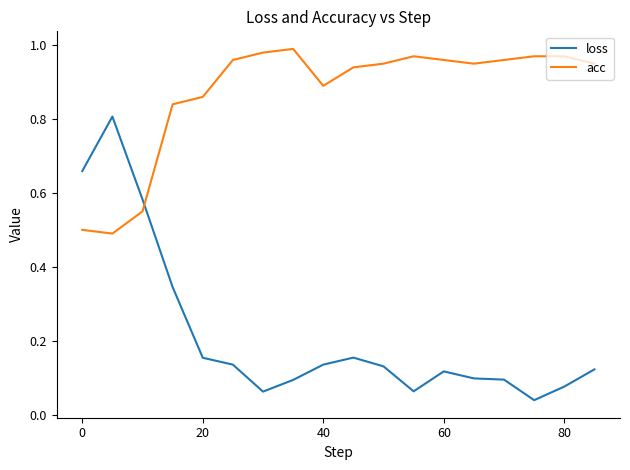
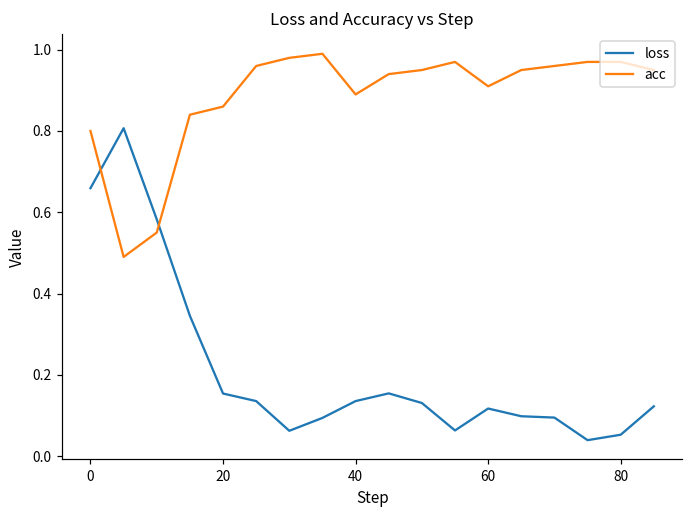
acc, 0: 0.5 -> 0.8
acc, 60: 0.96 -> 0.91
loss, 80: 0.08 -> 0.05
